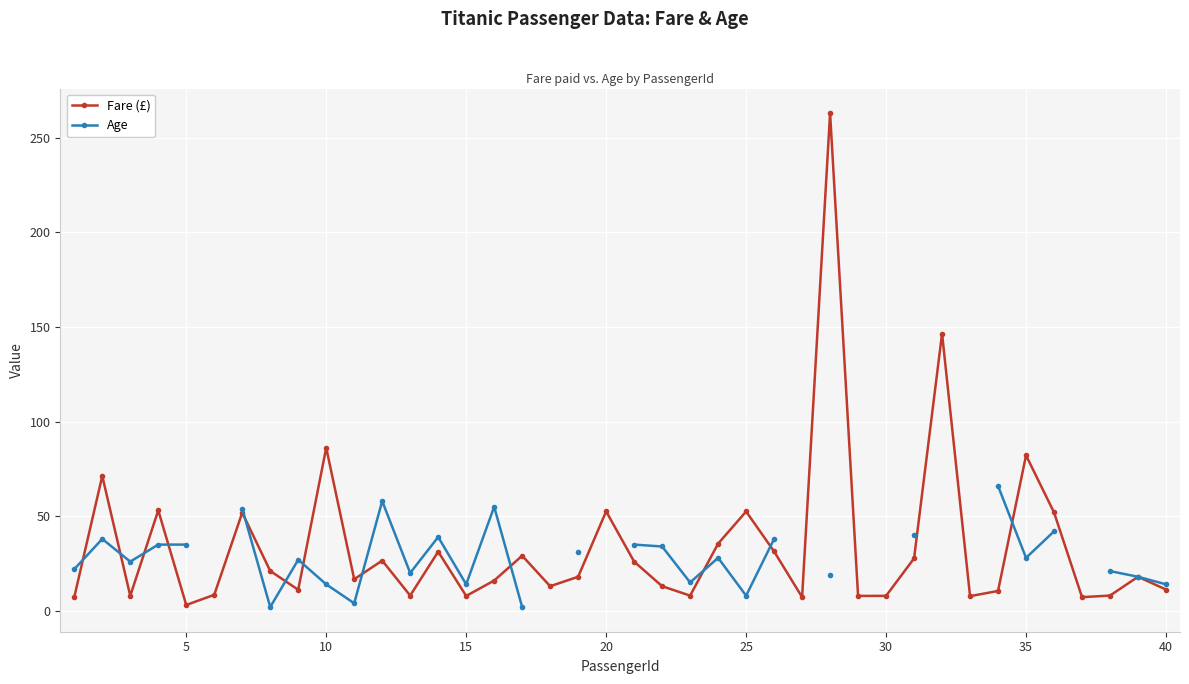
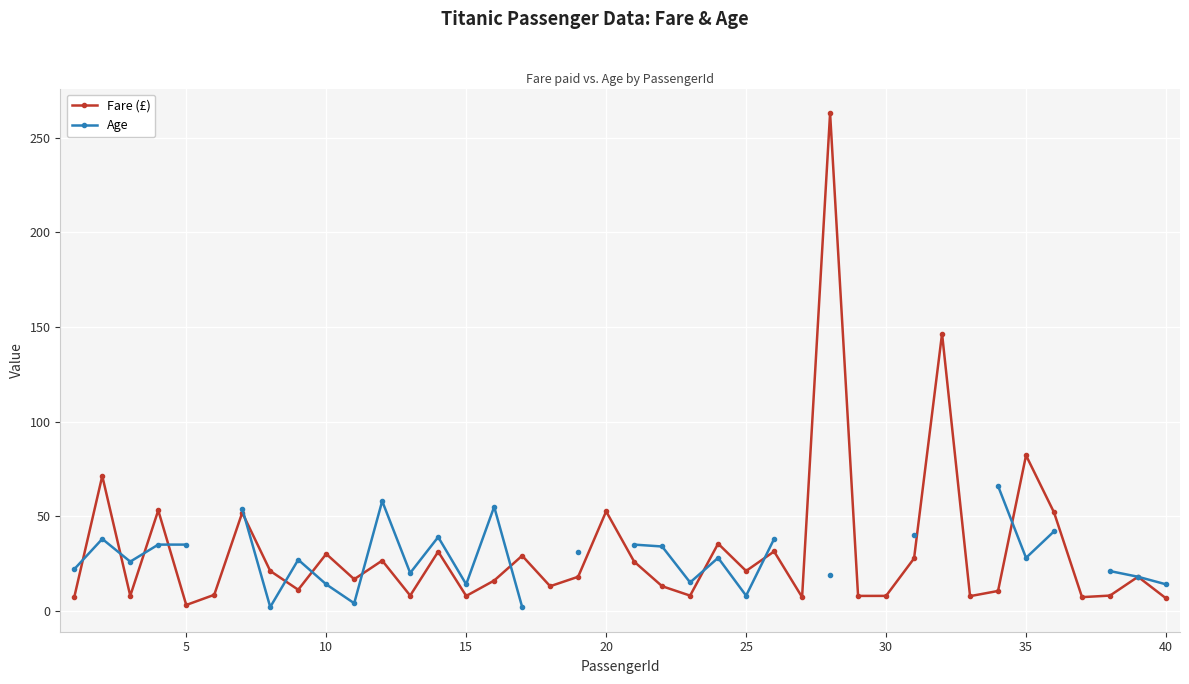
Fare (£), 10: 86 -> 30
Fare (£), 25: 52 -> 21
Fare (£), 40: 11 -> 7
